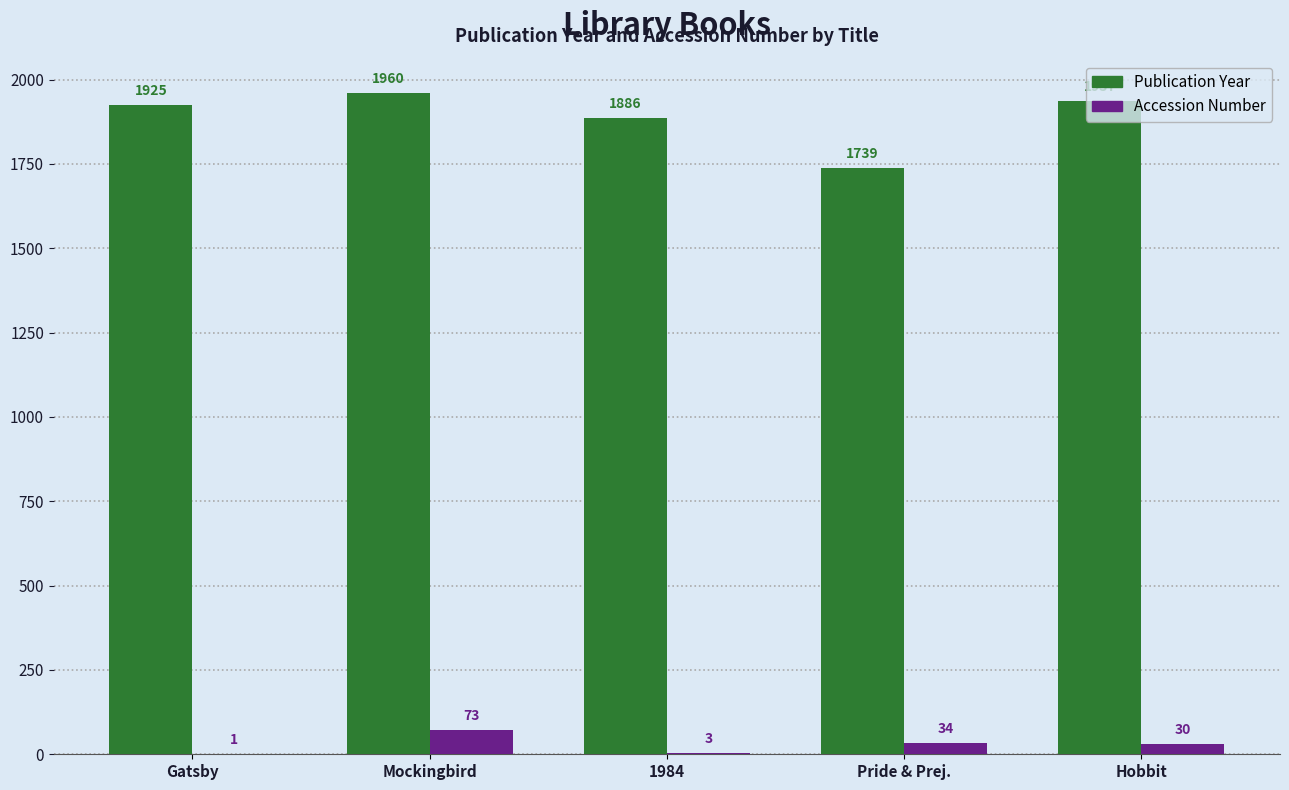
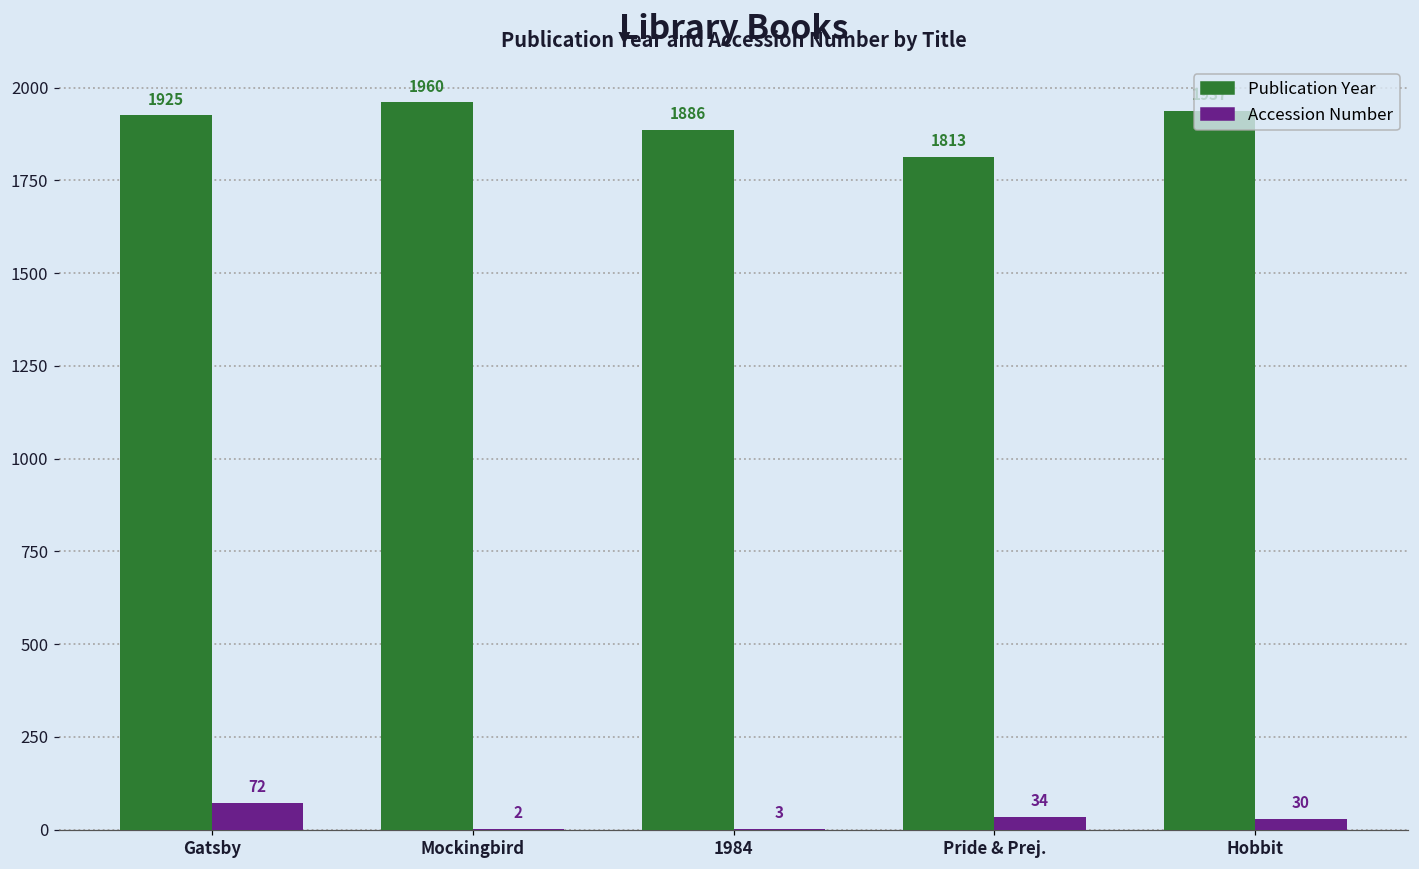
Accession Number, Gatsby: 1 -> 72
Accession Number, Mockingbird: 73 -> 2
Publication Year, Pride & Prej.: 1739 -> 1813
